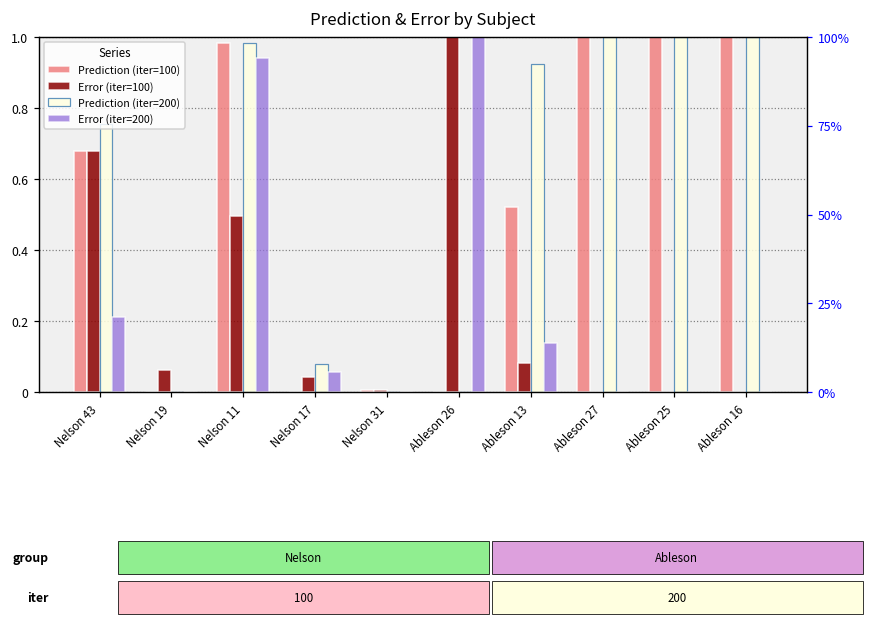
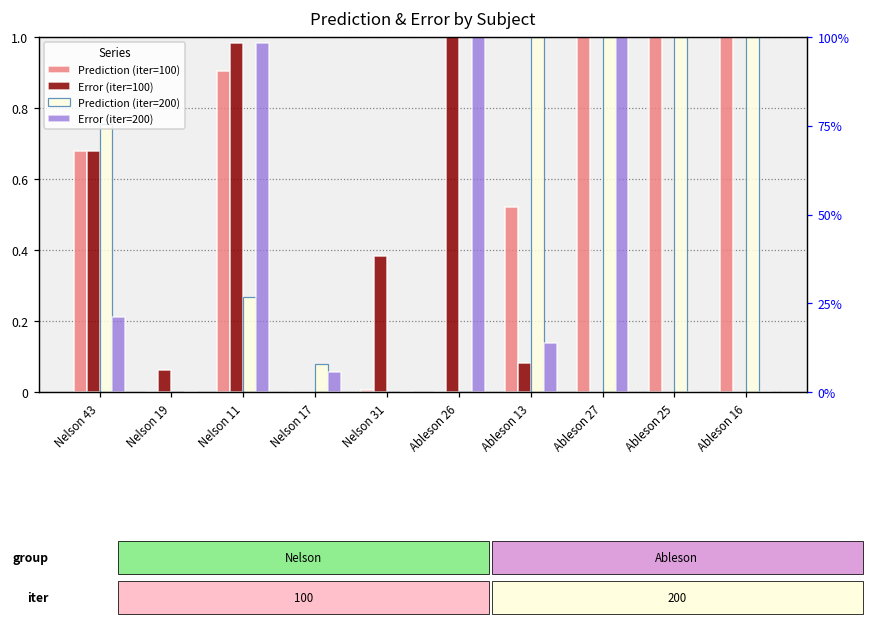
Prediction (iter=100), Nelson 11: 0.98 -> 0.90
Error (iter=100), Nelson 11: 0.50 -> 0.98
Prediction (iter=200), Nelson 11: 0.98 -> 0.27
Error (iter=200), Nelson 11: 0.94 -> 0.98
Error (iter=100), Nelson 17: 0.04 -> 0.00
Error (iter=100), Nelson 31: 0.01 -> 0.38
Prediction (iter=200), Ableson 13: 0.92 -> 1.00
Error (iter=200), Ableson 27: 0 -> 1
